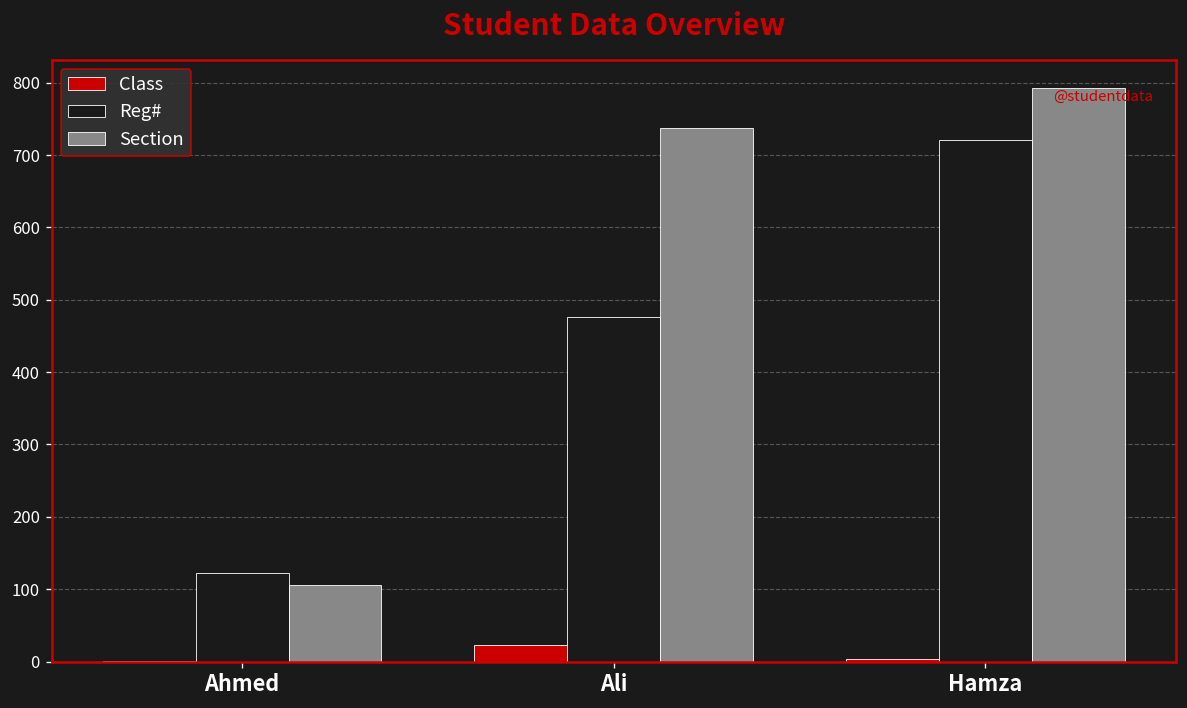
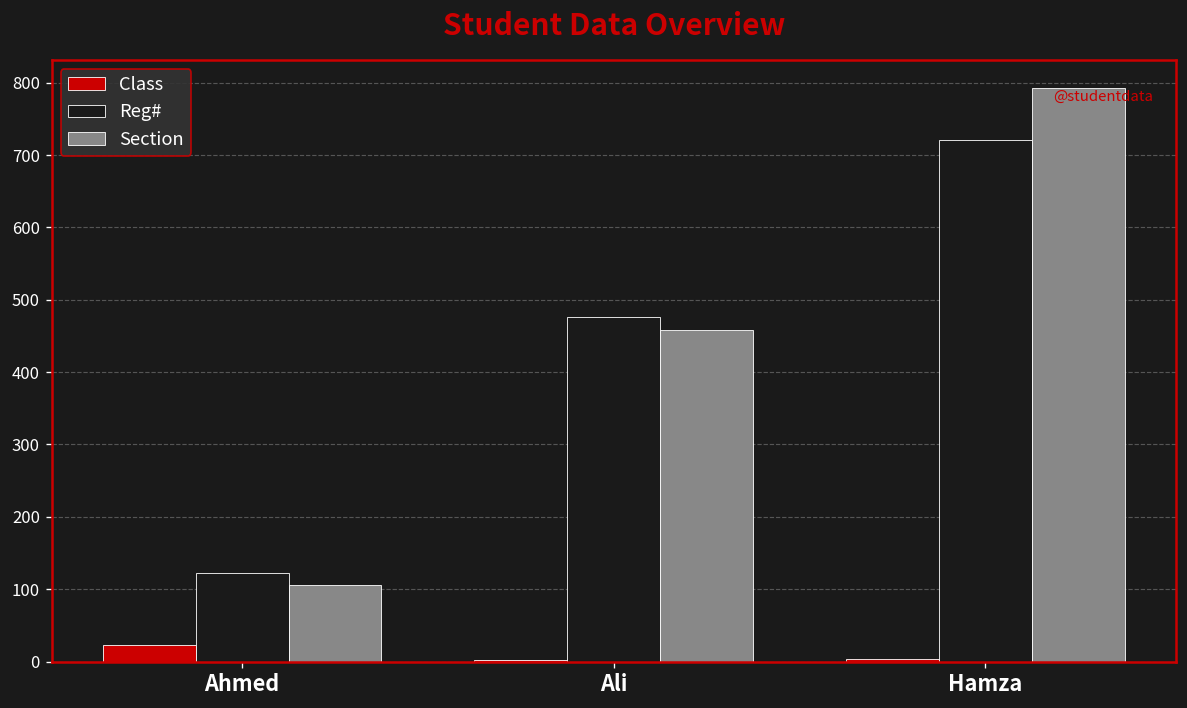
Class, Ahmed: 0 -> 20
Class, Ali: 20 -> 0
Section, Ali: 740 -> 460
